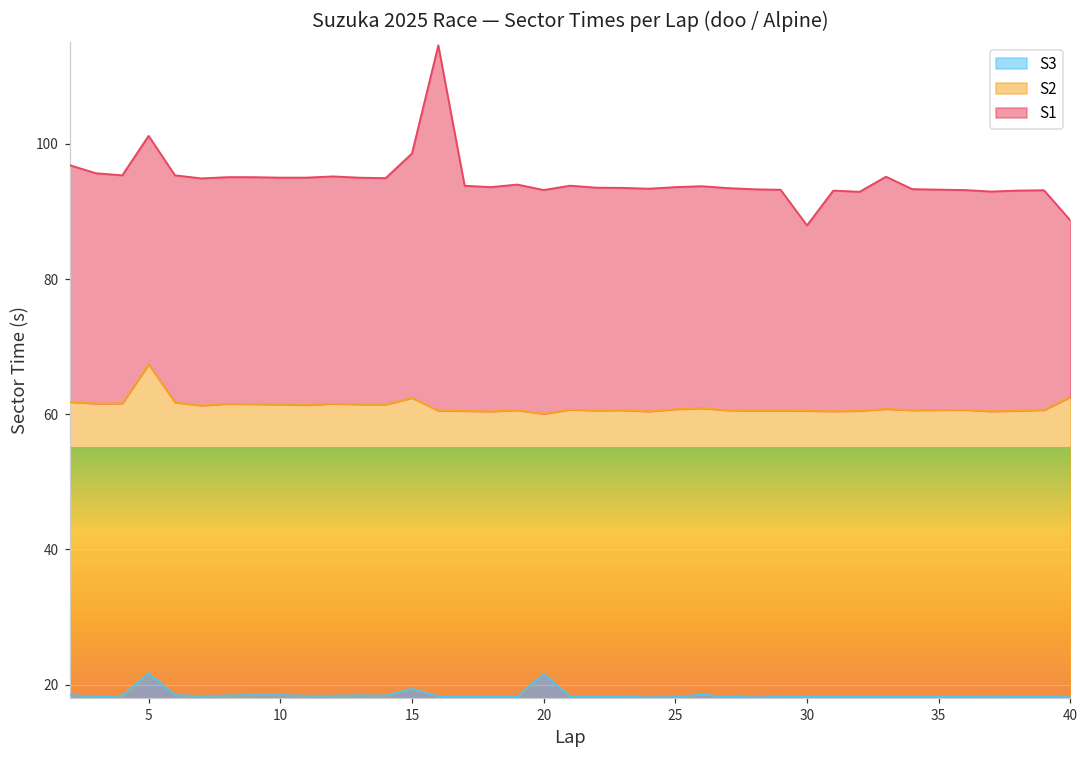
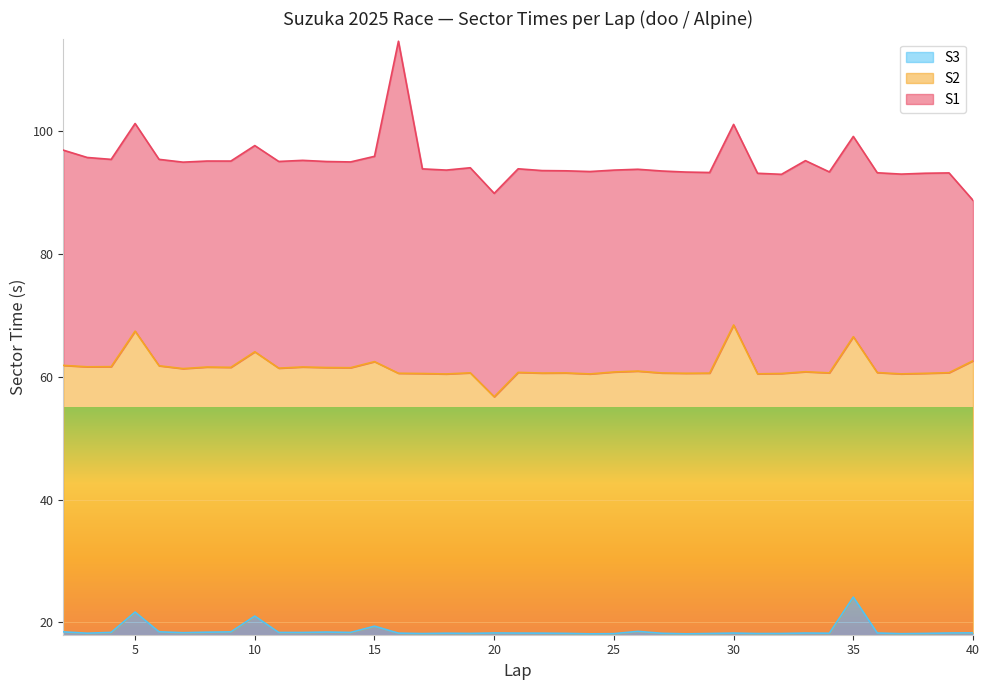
S3, 10: 18 -> 21
S1, 15: 36 -> 33
S3, 20: 22 -> 18
S2, 30: 42 -> 50
S1, 30: 27 -> 33
S3, 35: 18 -> 24
